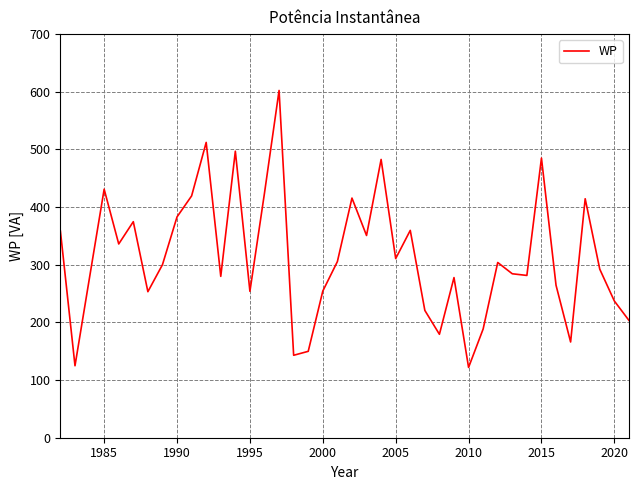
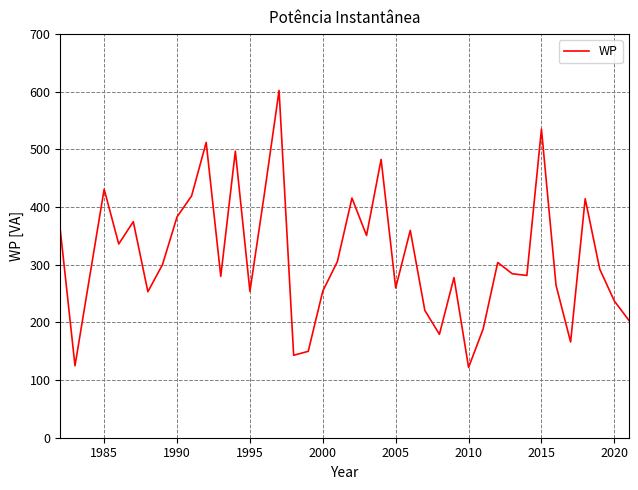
2005: 310 -> 260
2015: 490 -> 540
